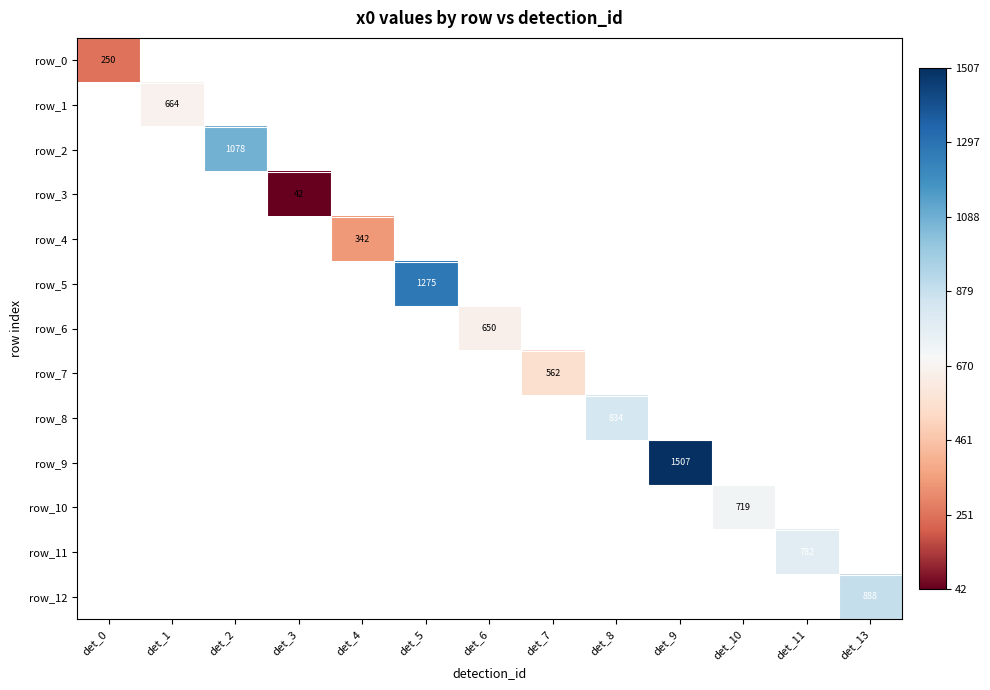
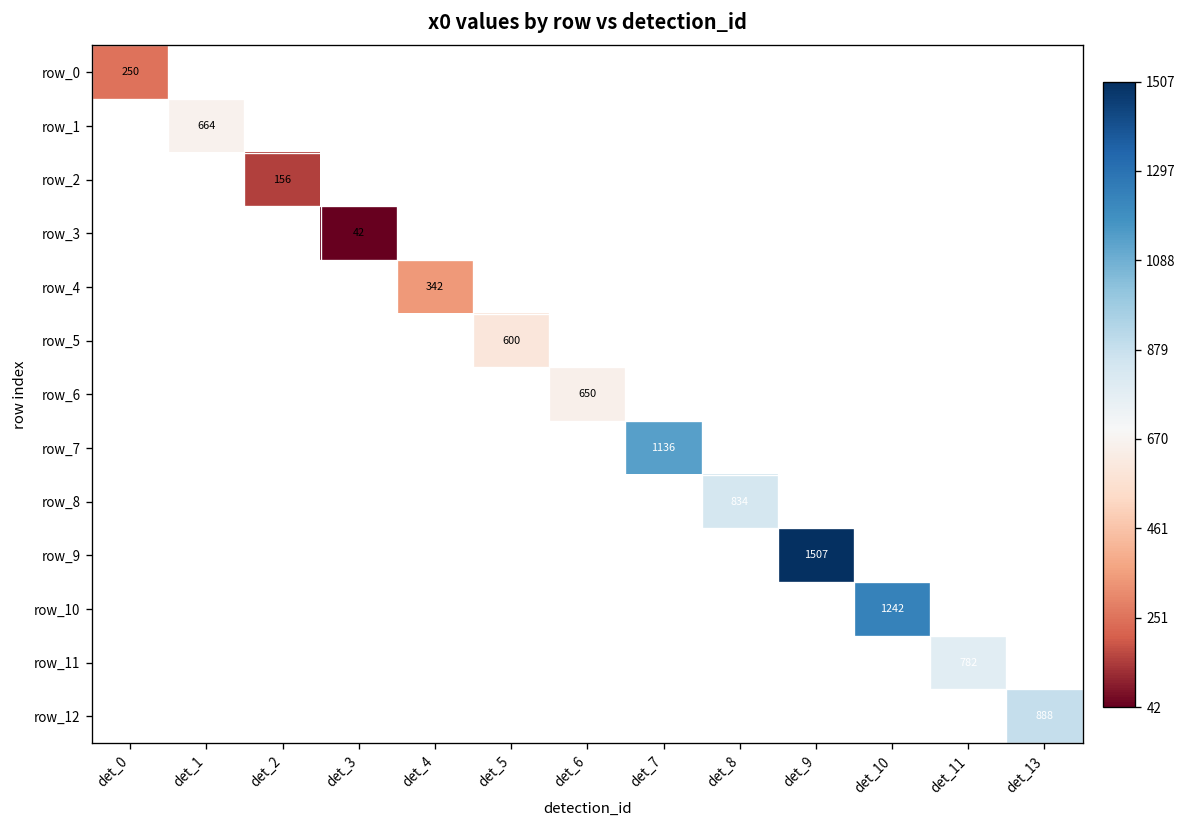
row_2, det_2: 1078 -> 156
row_5, det_5: 1275 -> 600
row_7, det_7: 562 -> 1136
row_10, det_10: 719 -> 1242
